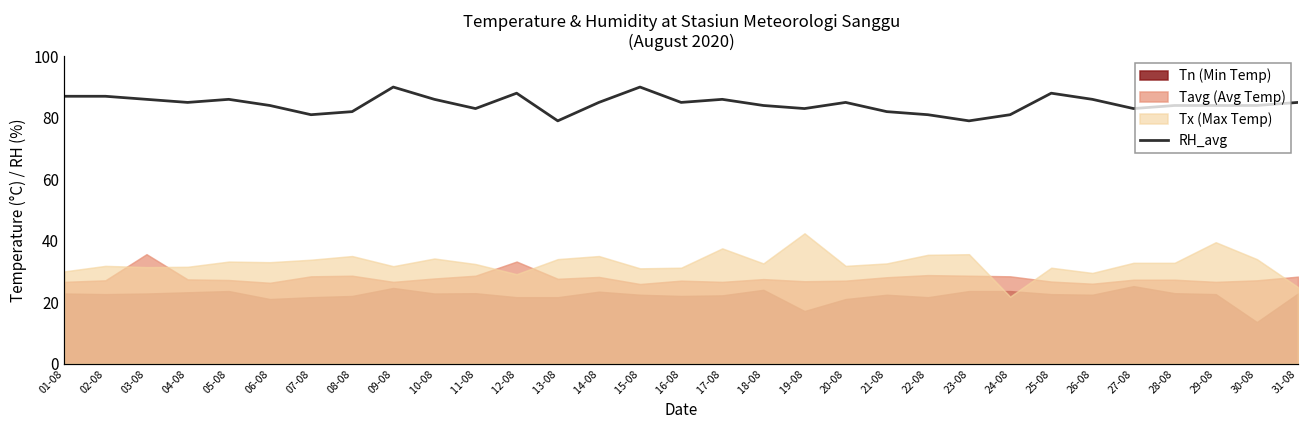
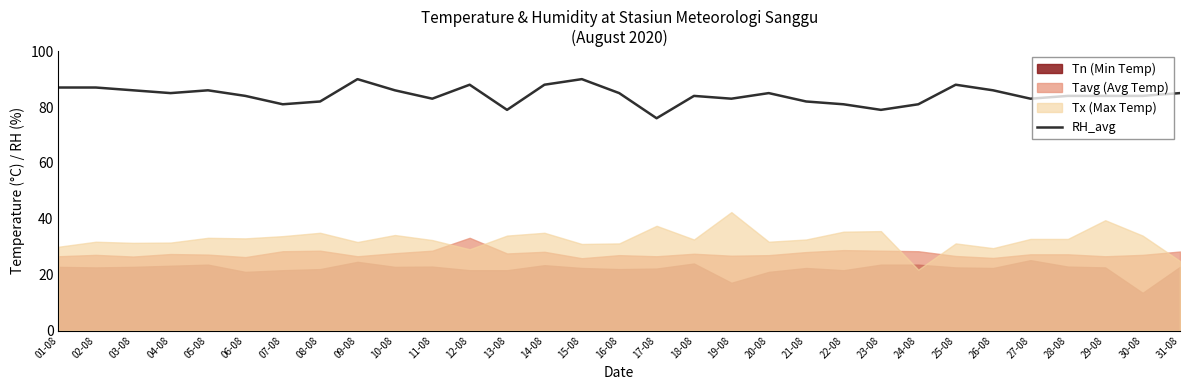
Tavg (Avg Temp), 03-08: 36 -> 27
RH_avg, 14-08: 85 -> 88
RH_avg, 17-08: 86 -> 76
